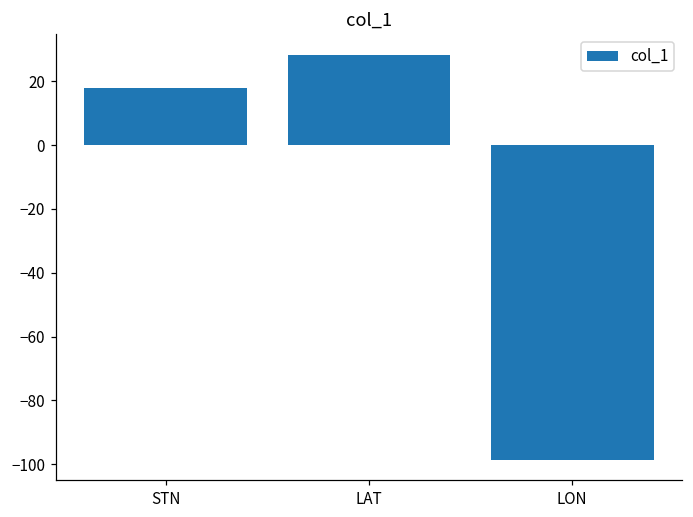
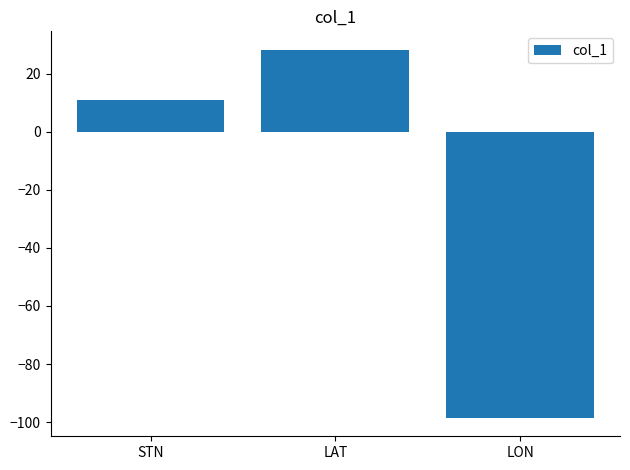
STN: 18 -> 11
